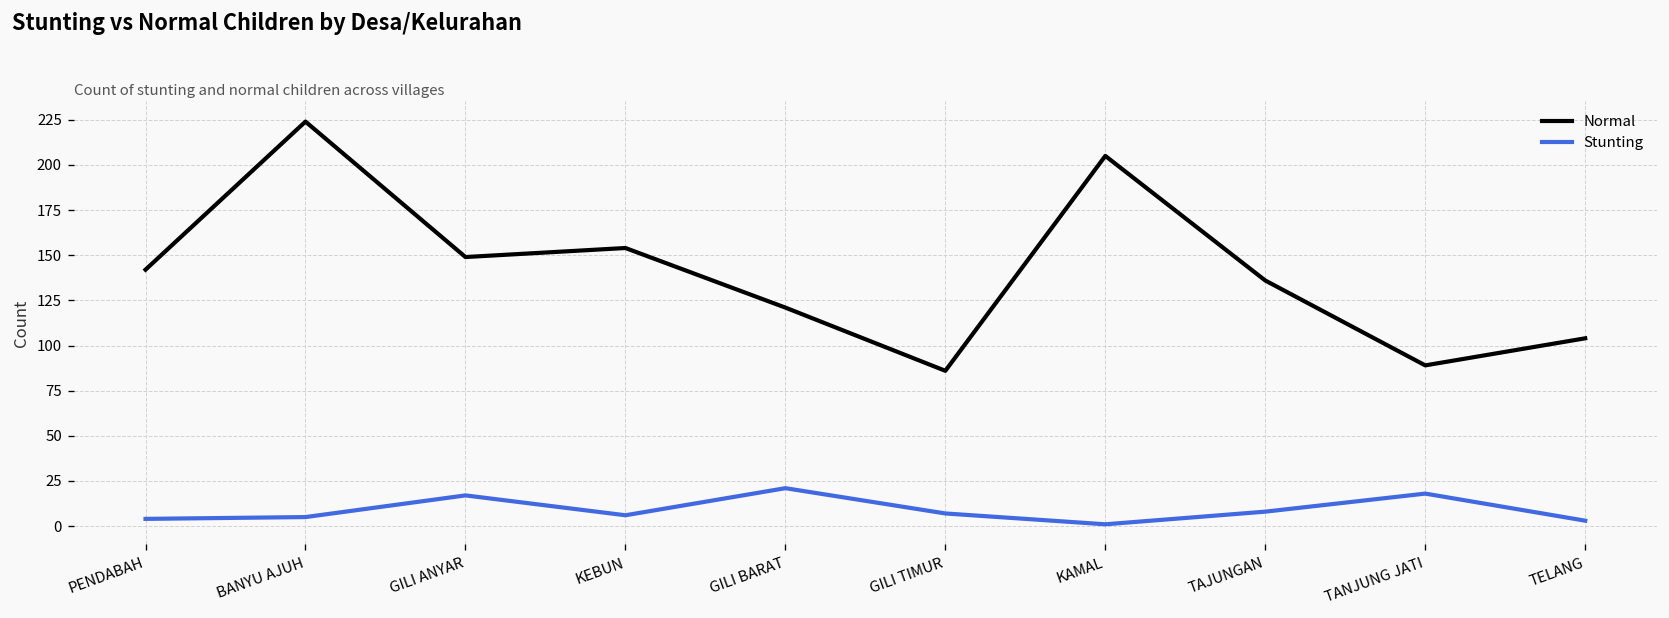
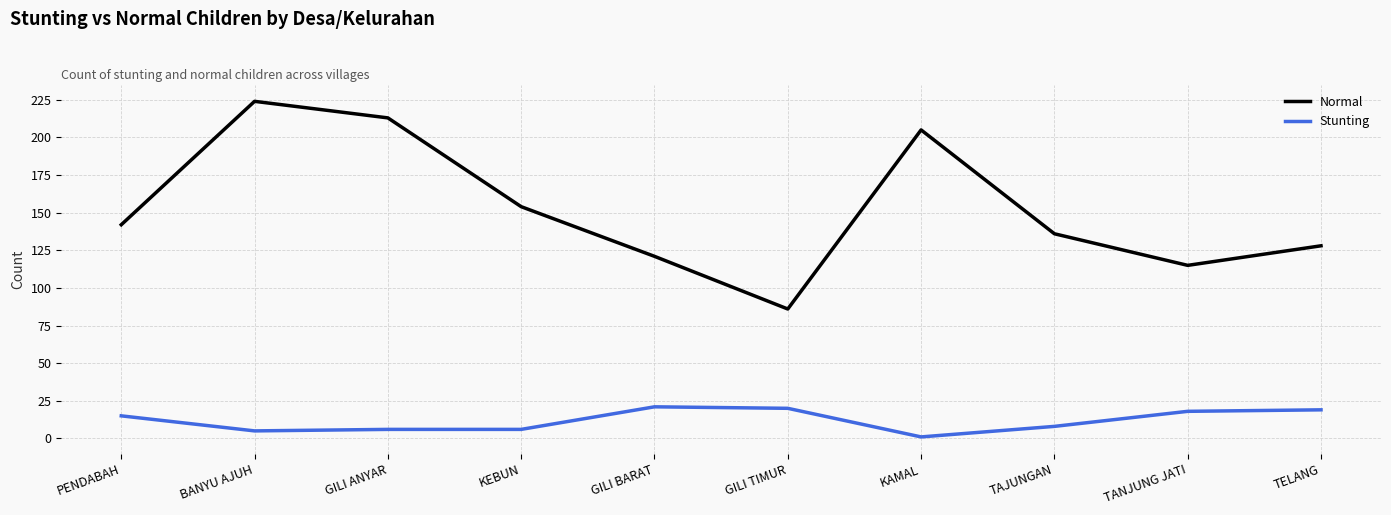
Stunting, PENDABAH: 4 -> 15
Normal, GILI ANYAR: 149 -> 213
Stunting, GILI ANYAR: 17 -> 6
Stunting, GILI TIMUR: 7 -> 20
Normal, TANJUNG JATI: 89 -> 115
Normal, TELANG: 104 -> 128
Stunting, TELANG: 3 -> 19
